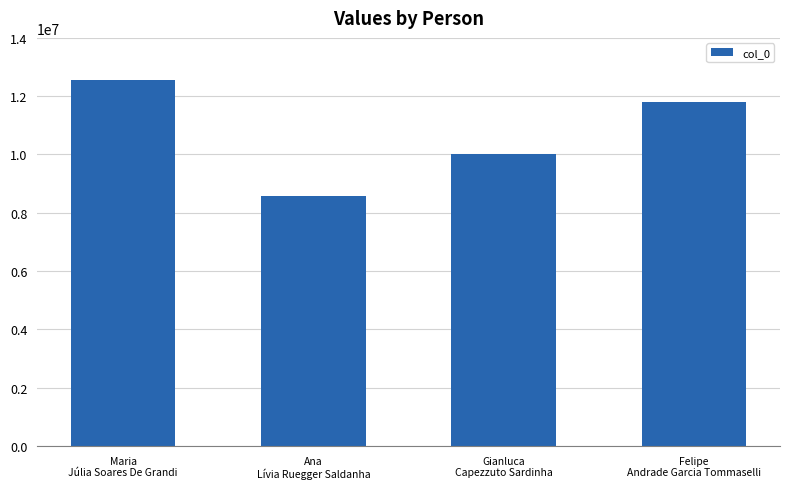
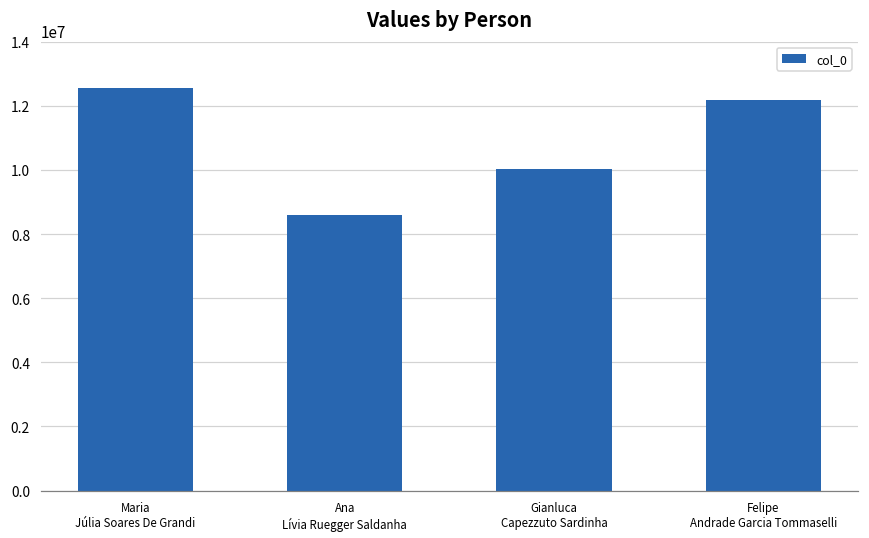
Felipe Andrade Garcia Tommaselli: 11800000 -> 12200000
